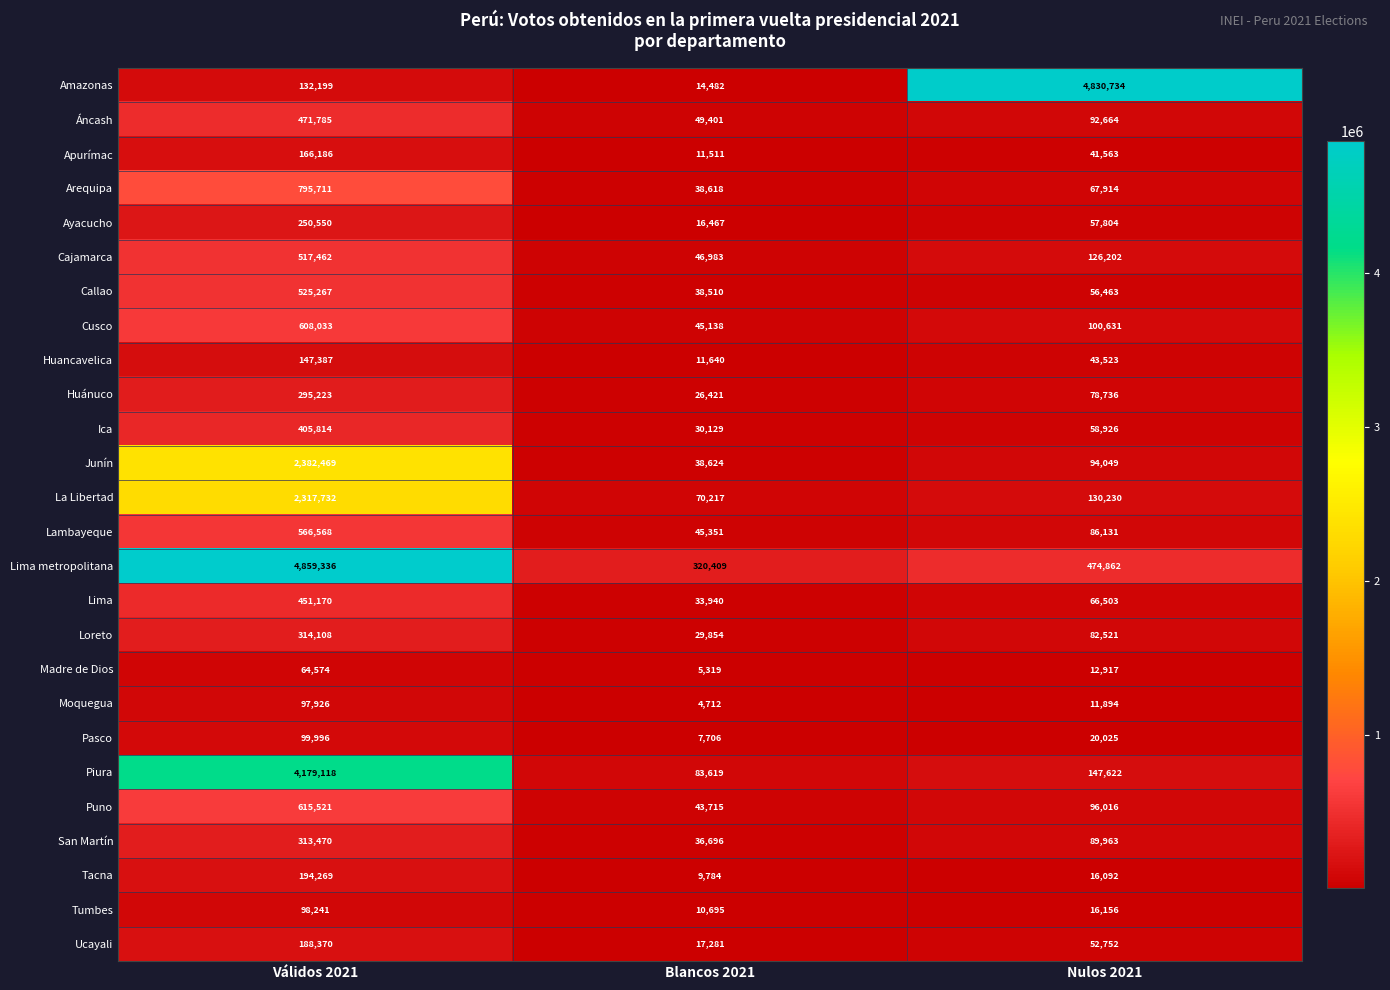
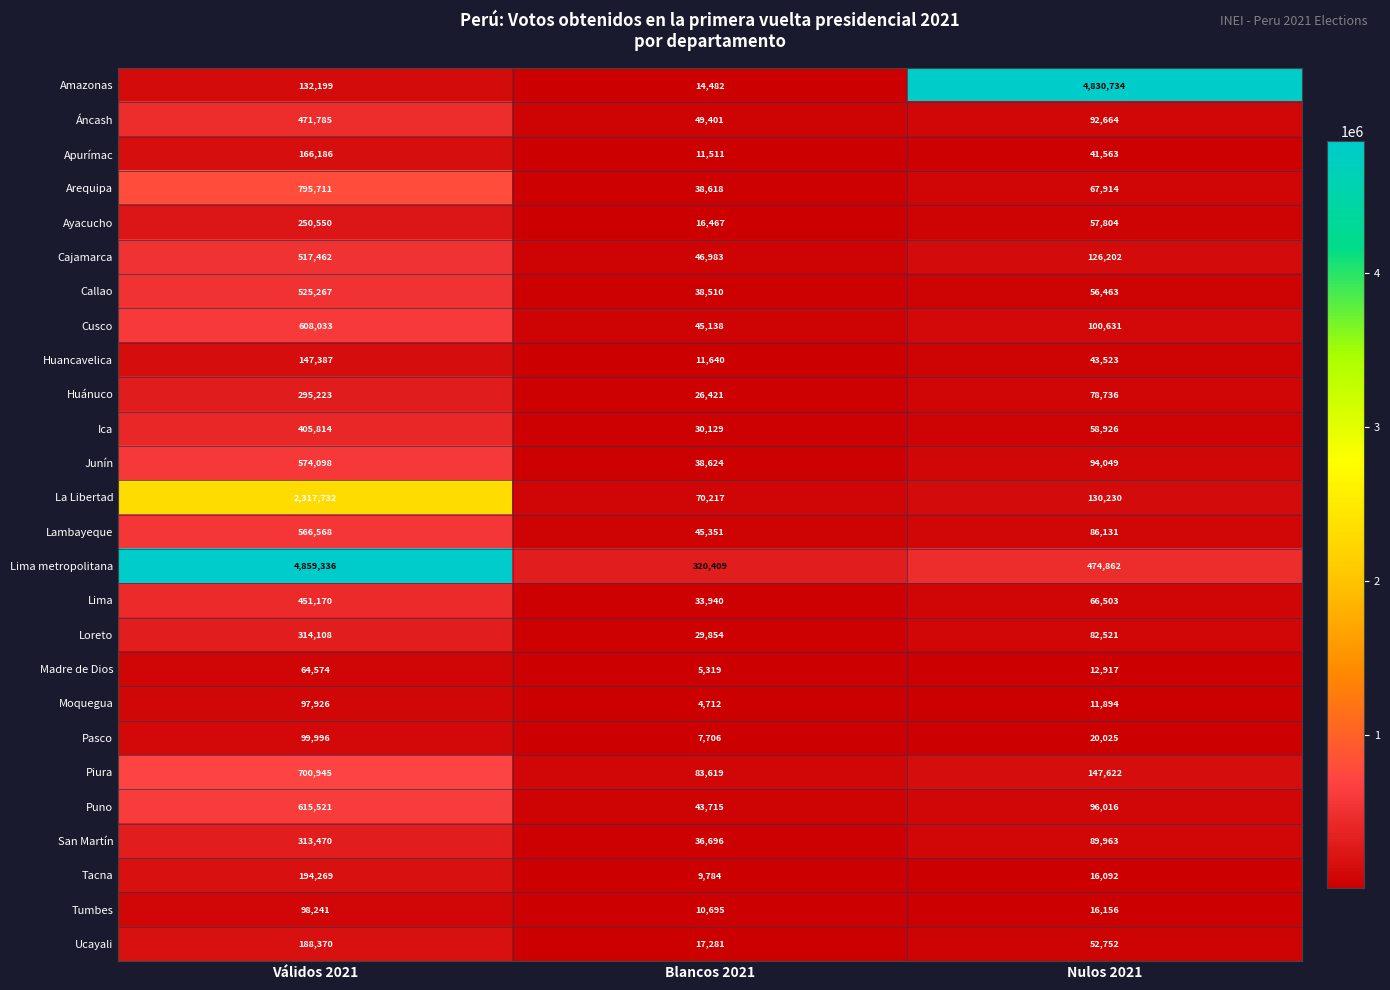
Junín, Válidos 2021: 2,382,469 -> 574,098
Piura, Válidos 2021: 4,179,118 -> 700,945
